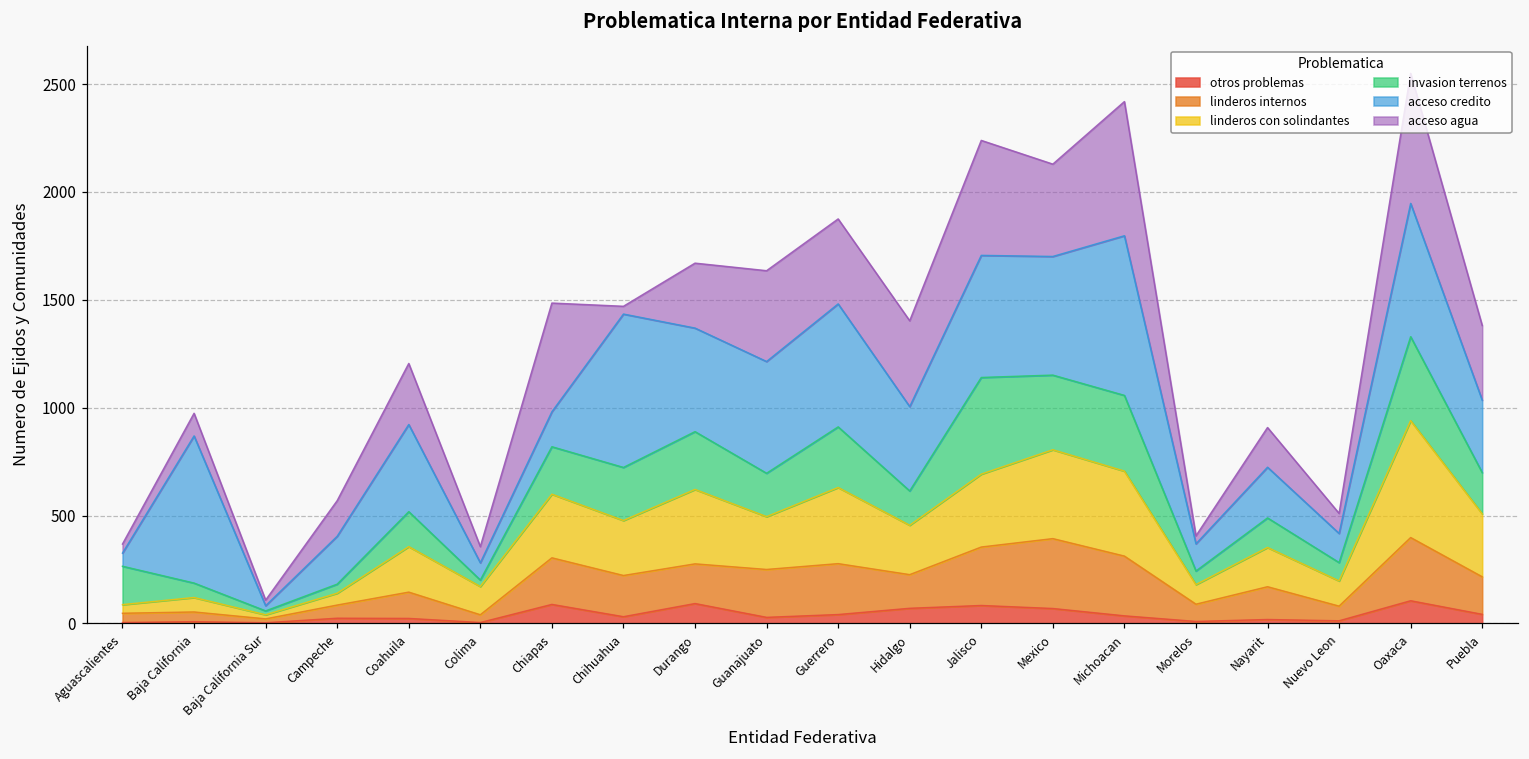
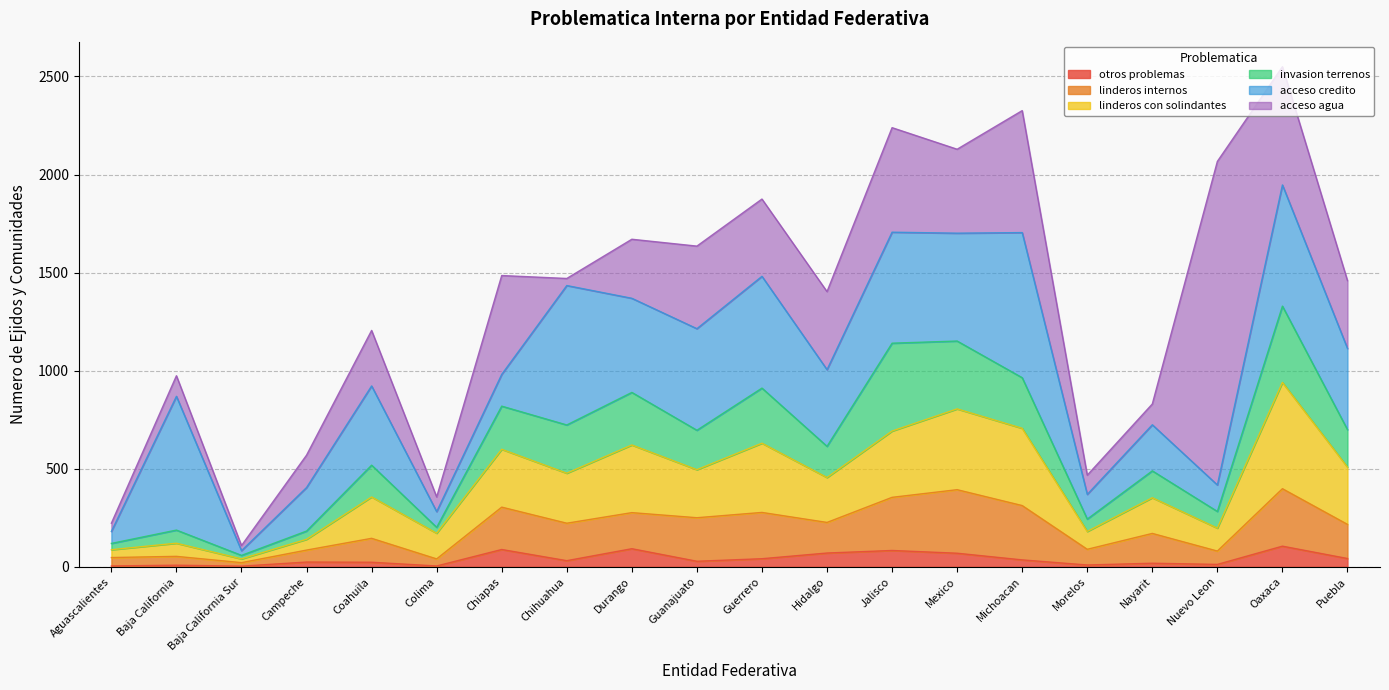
invasion terrenos, Aguascalientes: 180 -> 30
invasion terrenos, Michoacan: 350 -> 260
acceso agua, Morelos: 40 -> 100
acceso agua, Nayarit: 180 -> 110
acceso agua, Nuevo Leon: 90 -> 1650
acceso credito, Puebla: 340 -> 410
